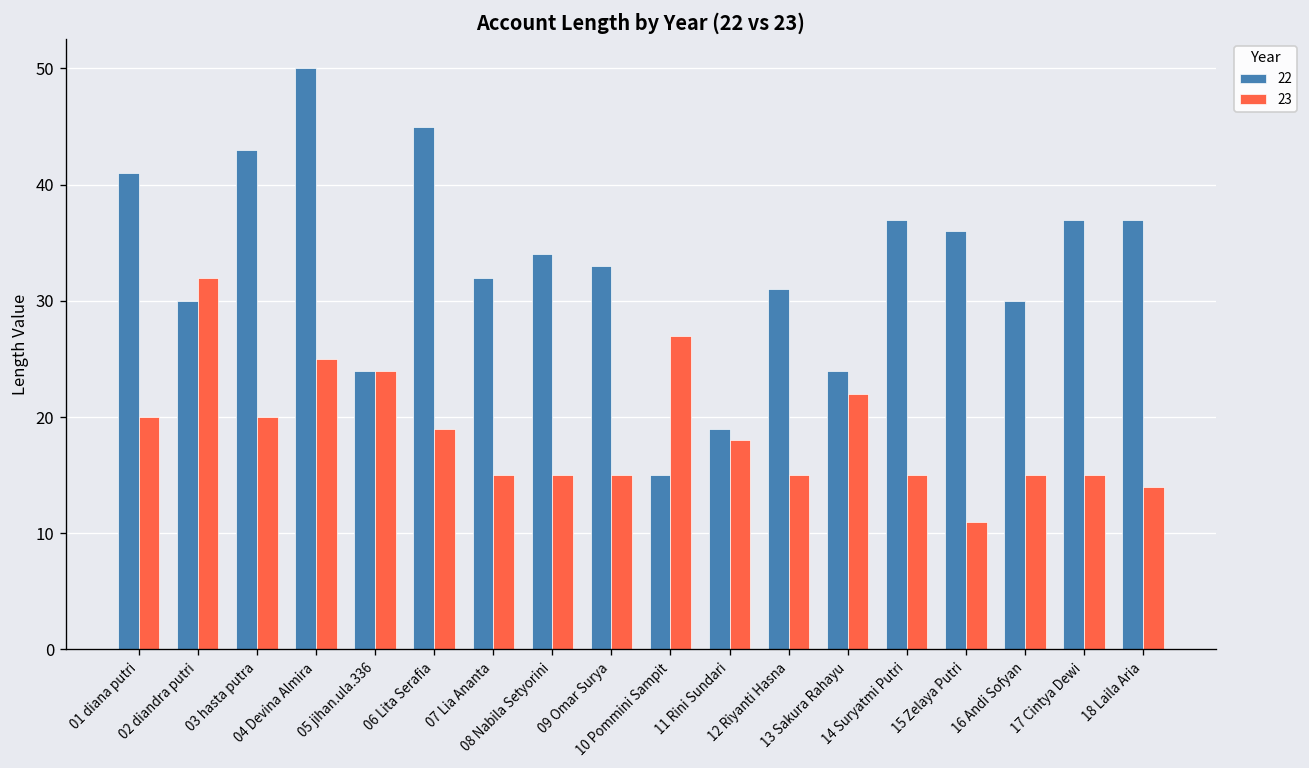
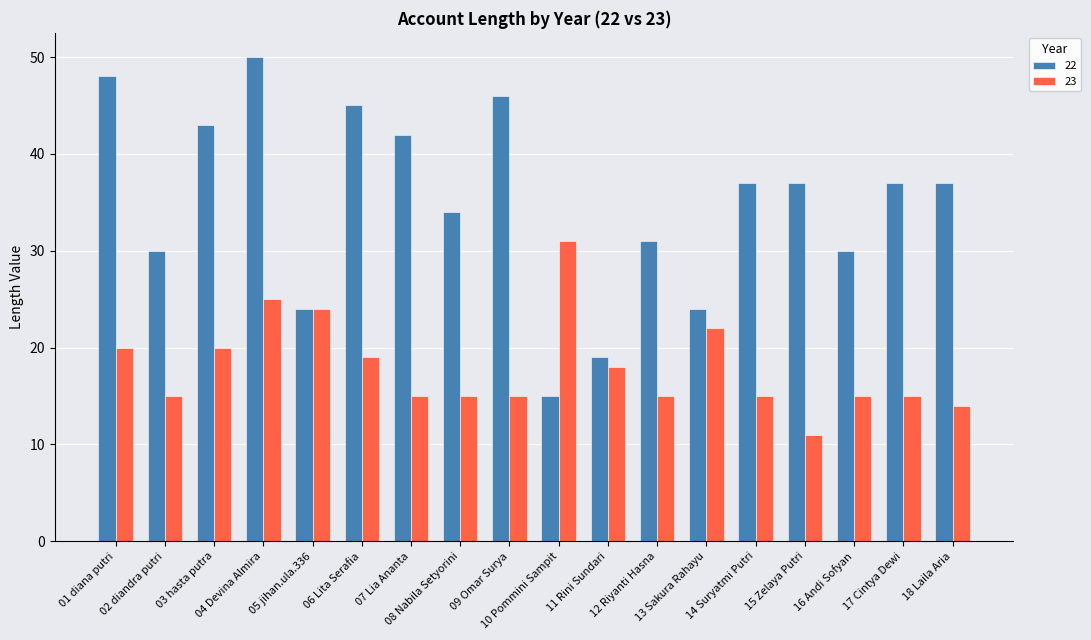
22, 01 diana putri: 41 -> 48
23, 02 diandra putri: 32 -> 15
22, 07 Lia Ananta: 32 -> 42
22, 09 Omar Surya: 33 -> 46
23, 10 Pommini Sampit: 27 -> 31
22, 15 Zelaya Putri: 36 -> 37
